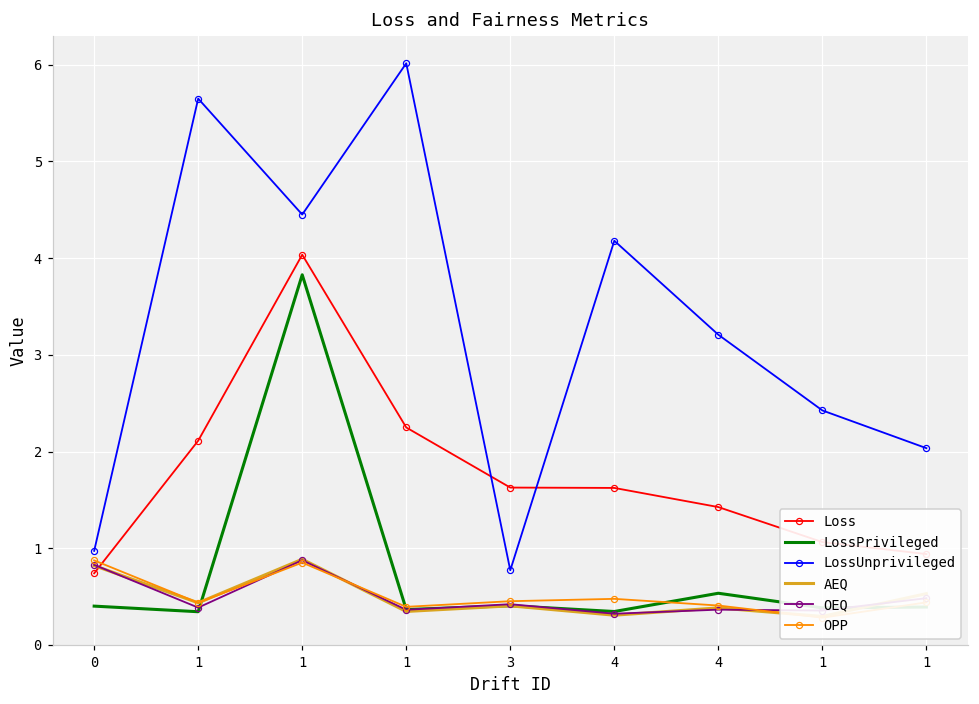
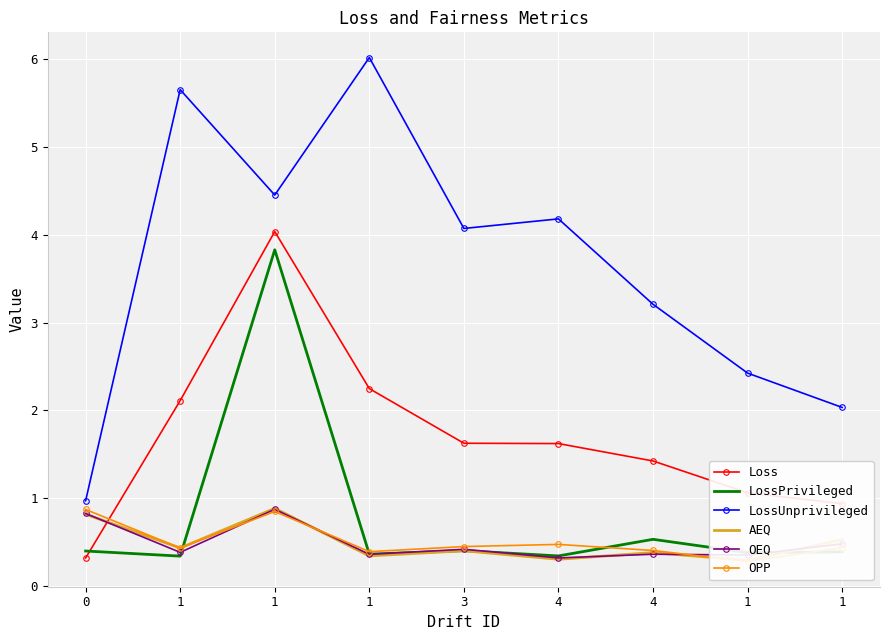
Loss, 0: 0.7 -> 0.3
LossUnprivileged, 3: 0.8 -> 4.1
